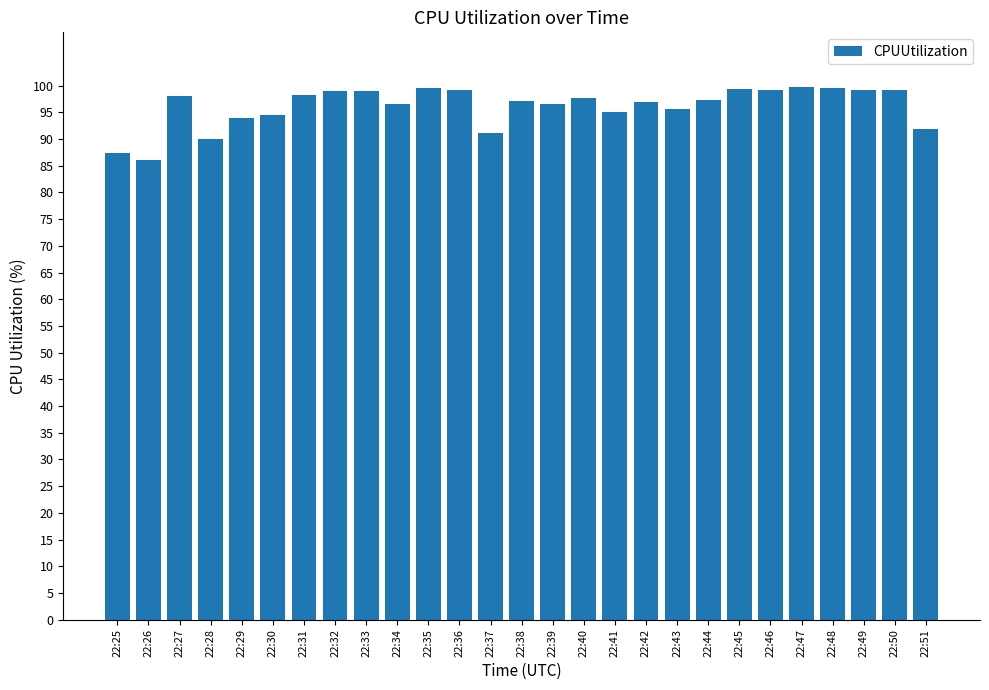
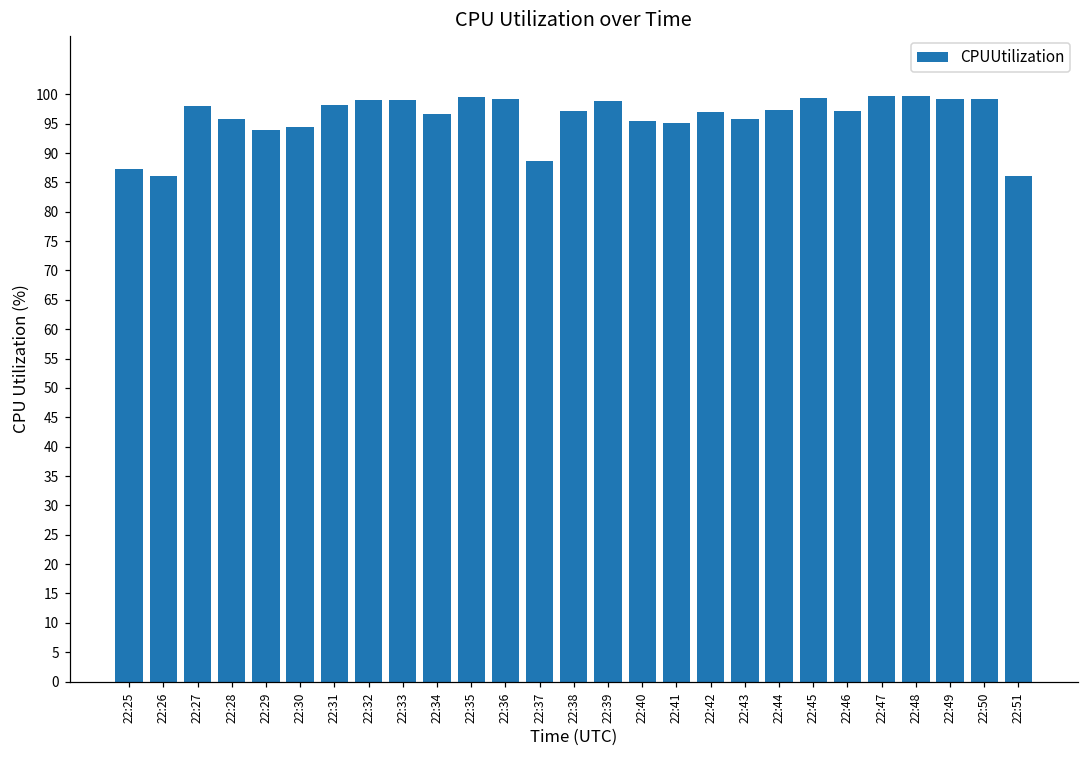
22:28: 90 -> 96
22:37: 91 -> 89
22:39: 97 -> 99
22:40: 98 -> 95
22:46: 99 -> 97
22:51: 92 -> 86
